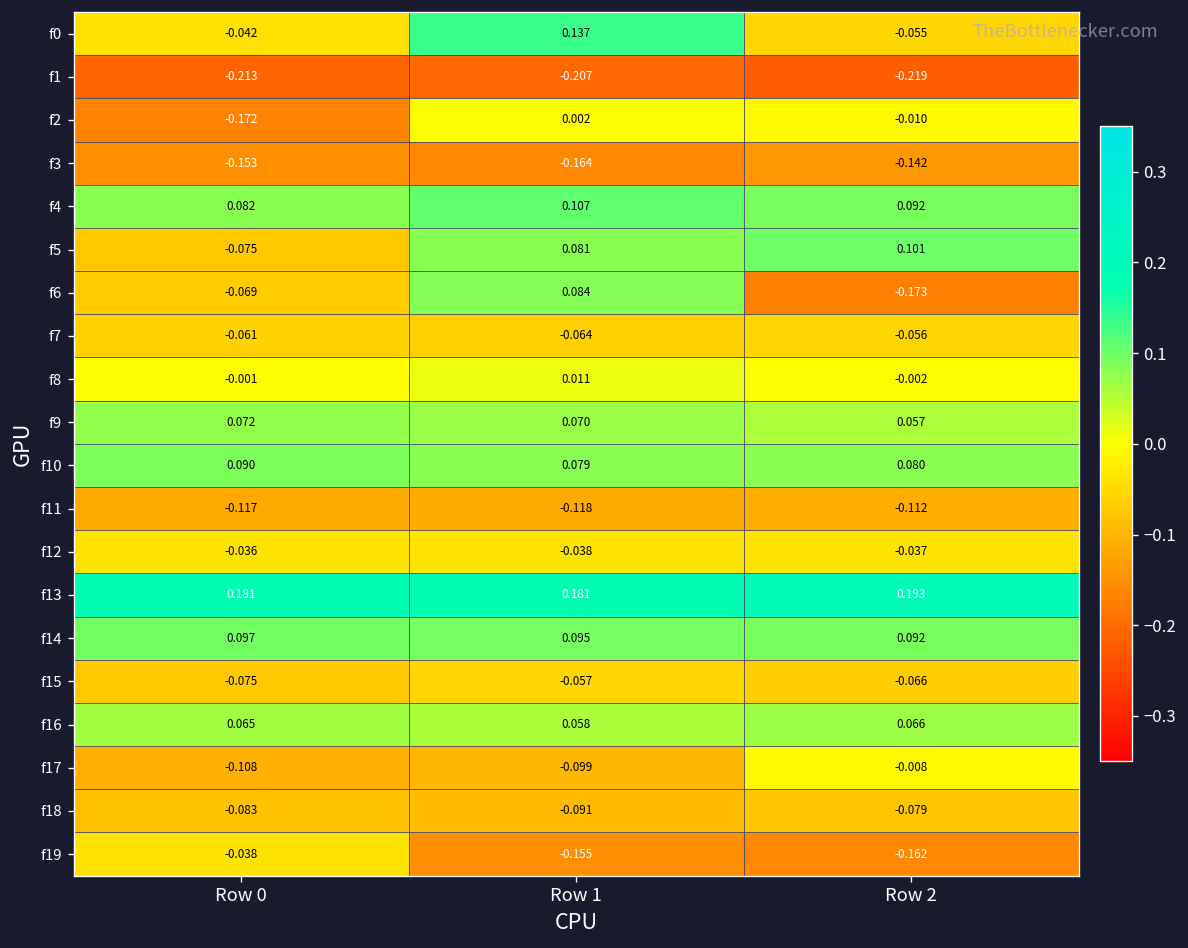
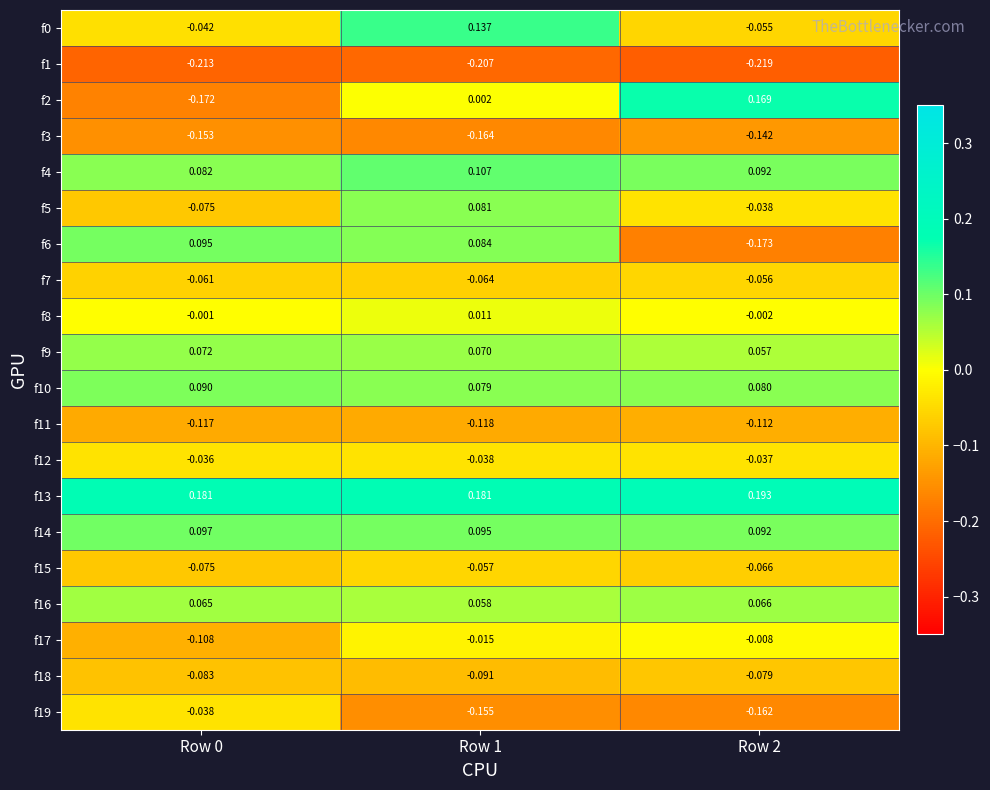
f2, Row 2: -0.010 -> 0.169
f5, Row 2: 0.101 -> -0.038
f6, Row 0: -0.069 -> 0.095
f17, Row 1: -0.099 -> -0.015
